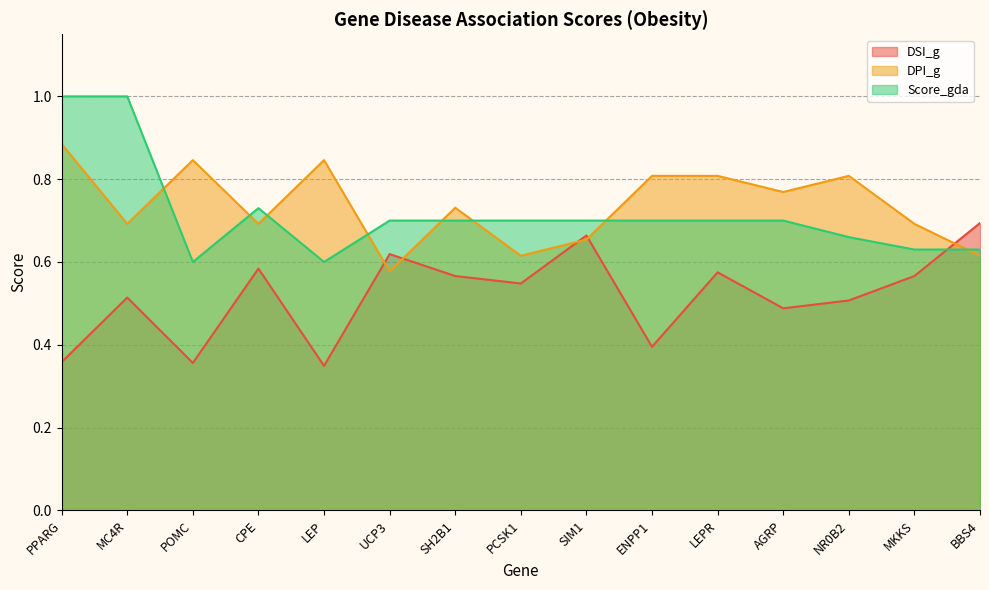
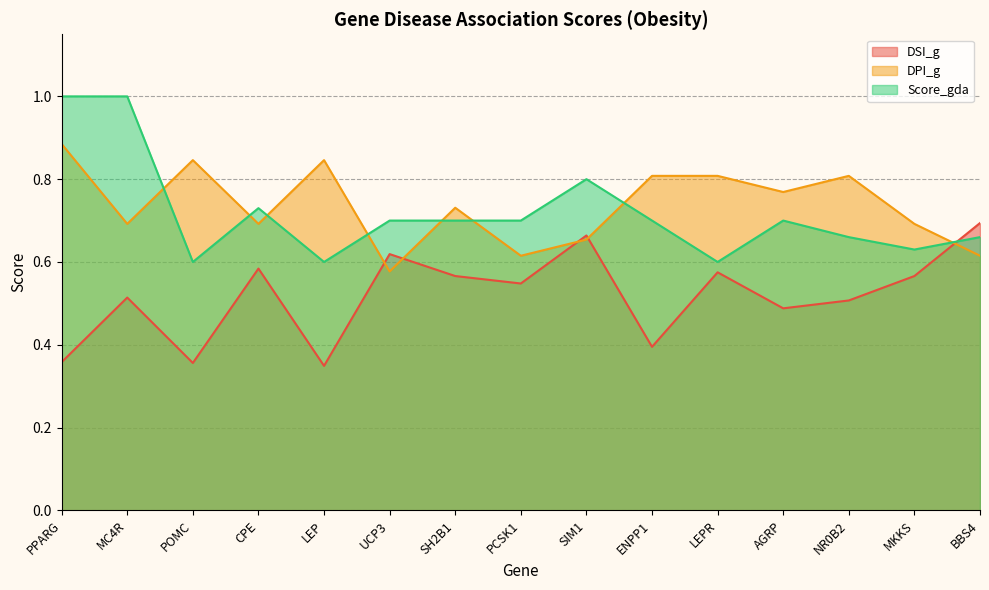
Score_gda, SIM1: 0.7 -> 0.8
Score_gda, LEPR: 0.7 -> 0.6
Score_gda, BBS4: 0.63 -> 0.66
